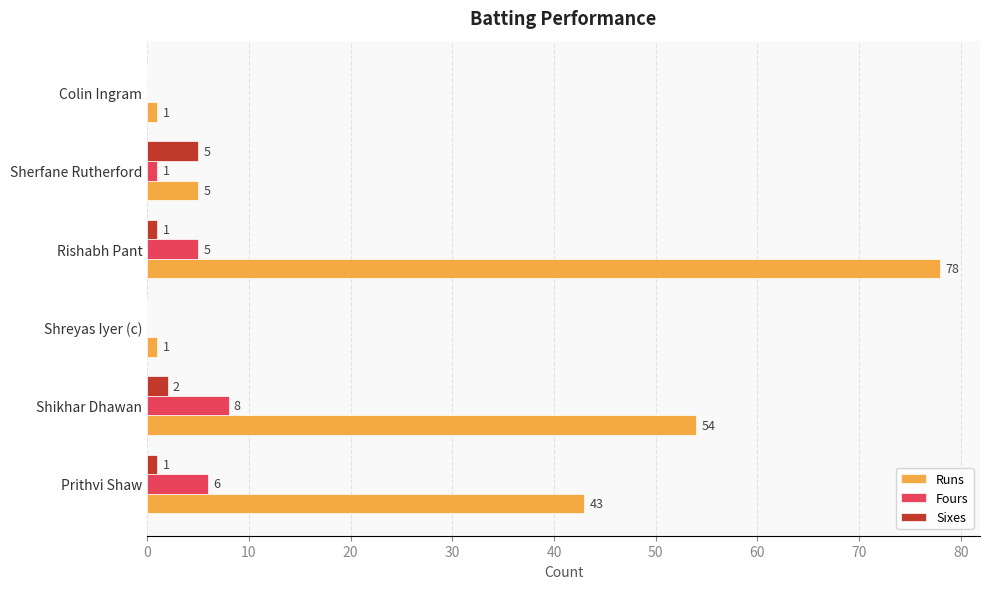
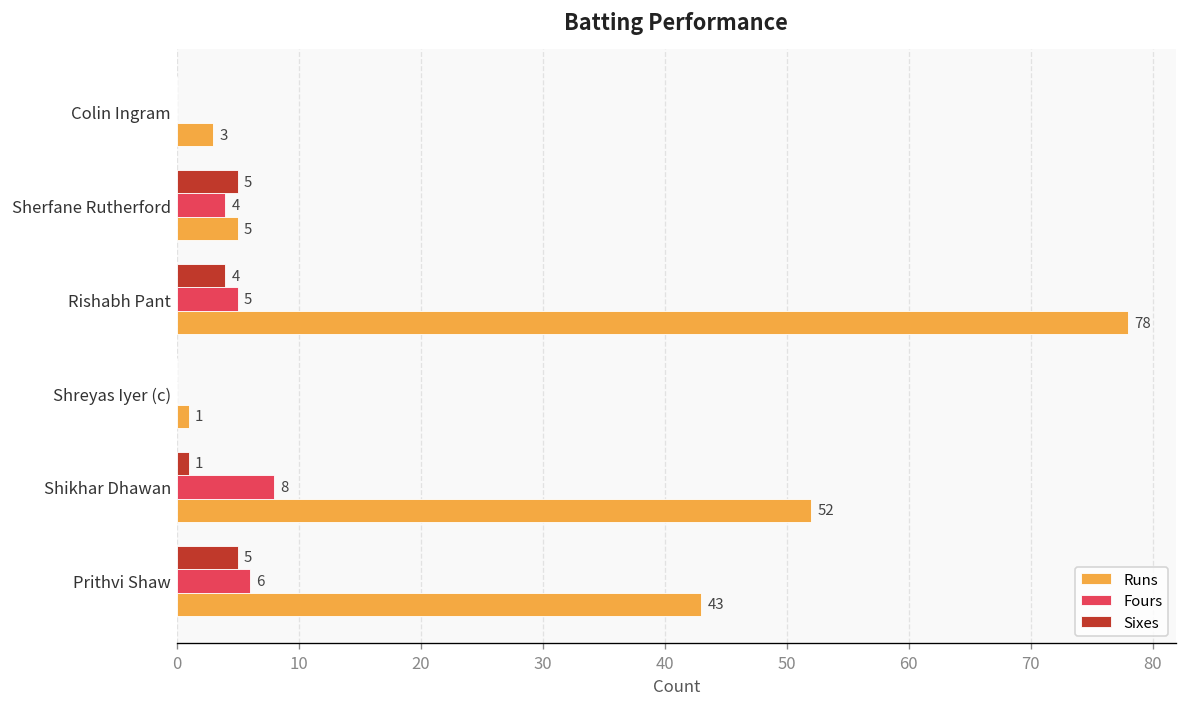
Runs, Colin Ingram: 1 -> 3
Fours, Sherfane Rutherford: 1 -> 4
Sixes, Rishabh Pant: 1 -> 4
Sixes, Shikhar Dhawan: 2 -> 1
Runs, Shikhar Dhawan: 54 -> 52
Sixes, Prithvi Shaw: 1 -> 5
